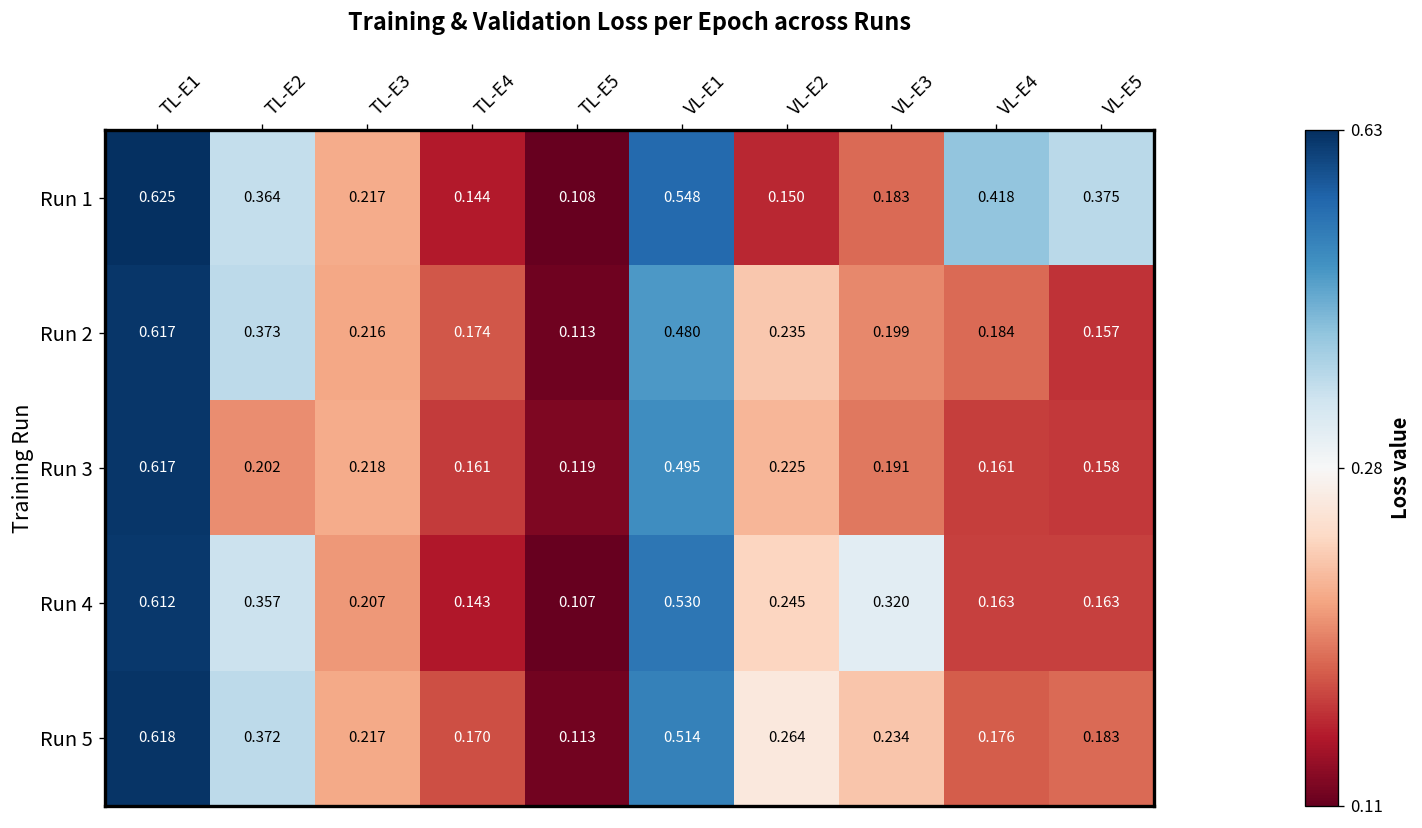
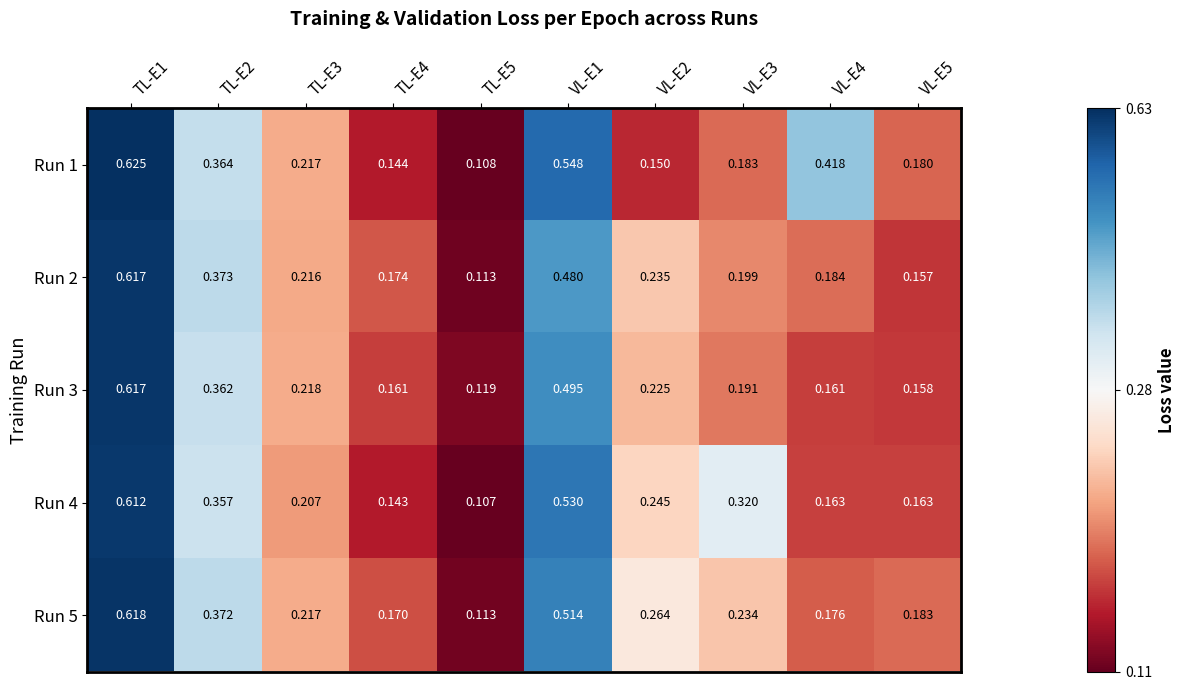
Run 1, VL-E5: 0.375 -> 0.180
Run 3, TL-E2: 0.202 -> 0.362
